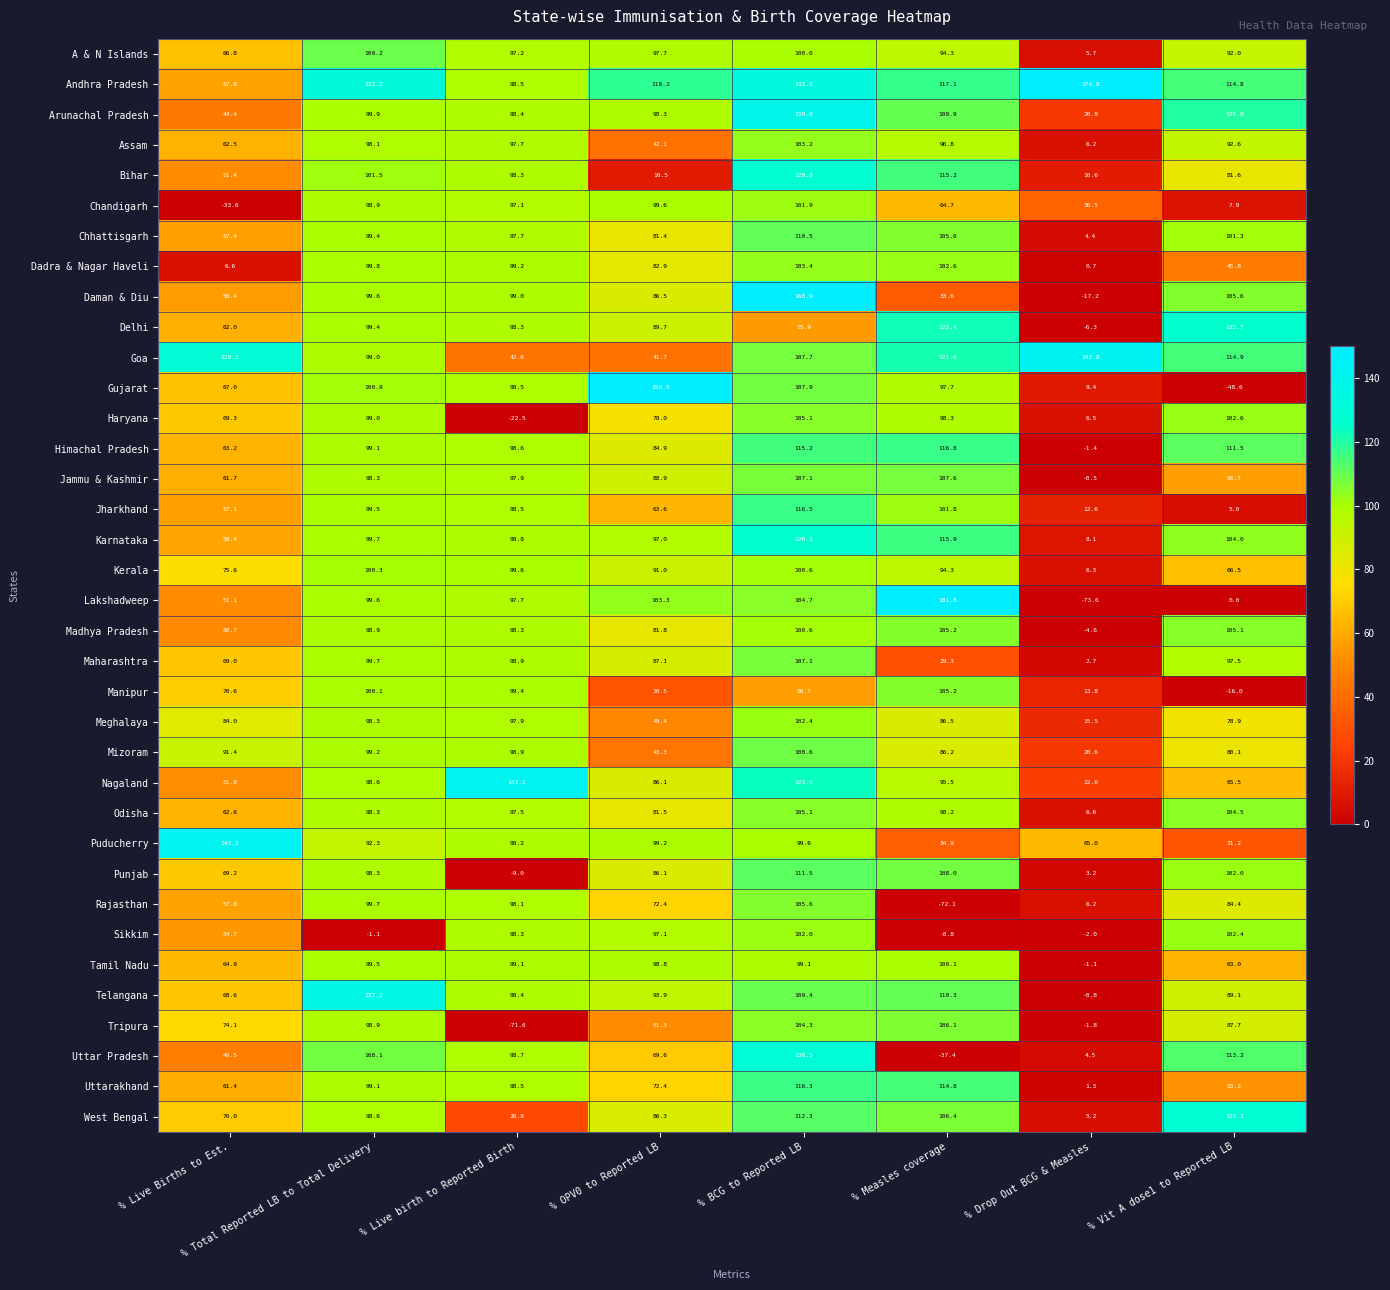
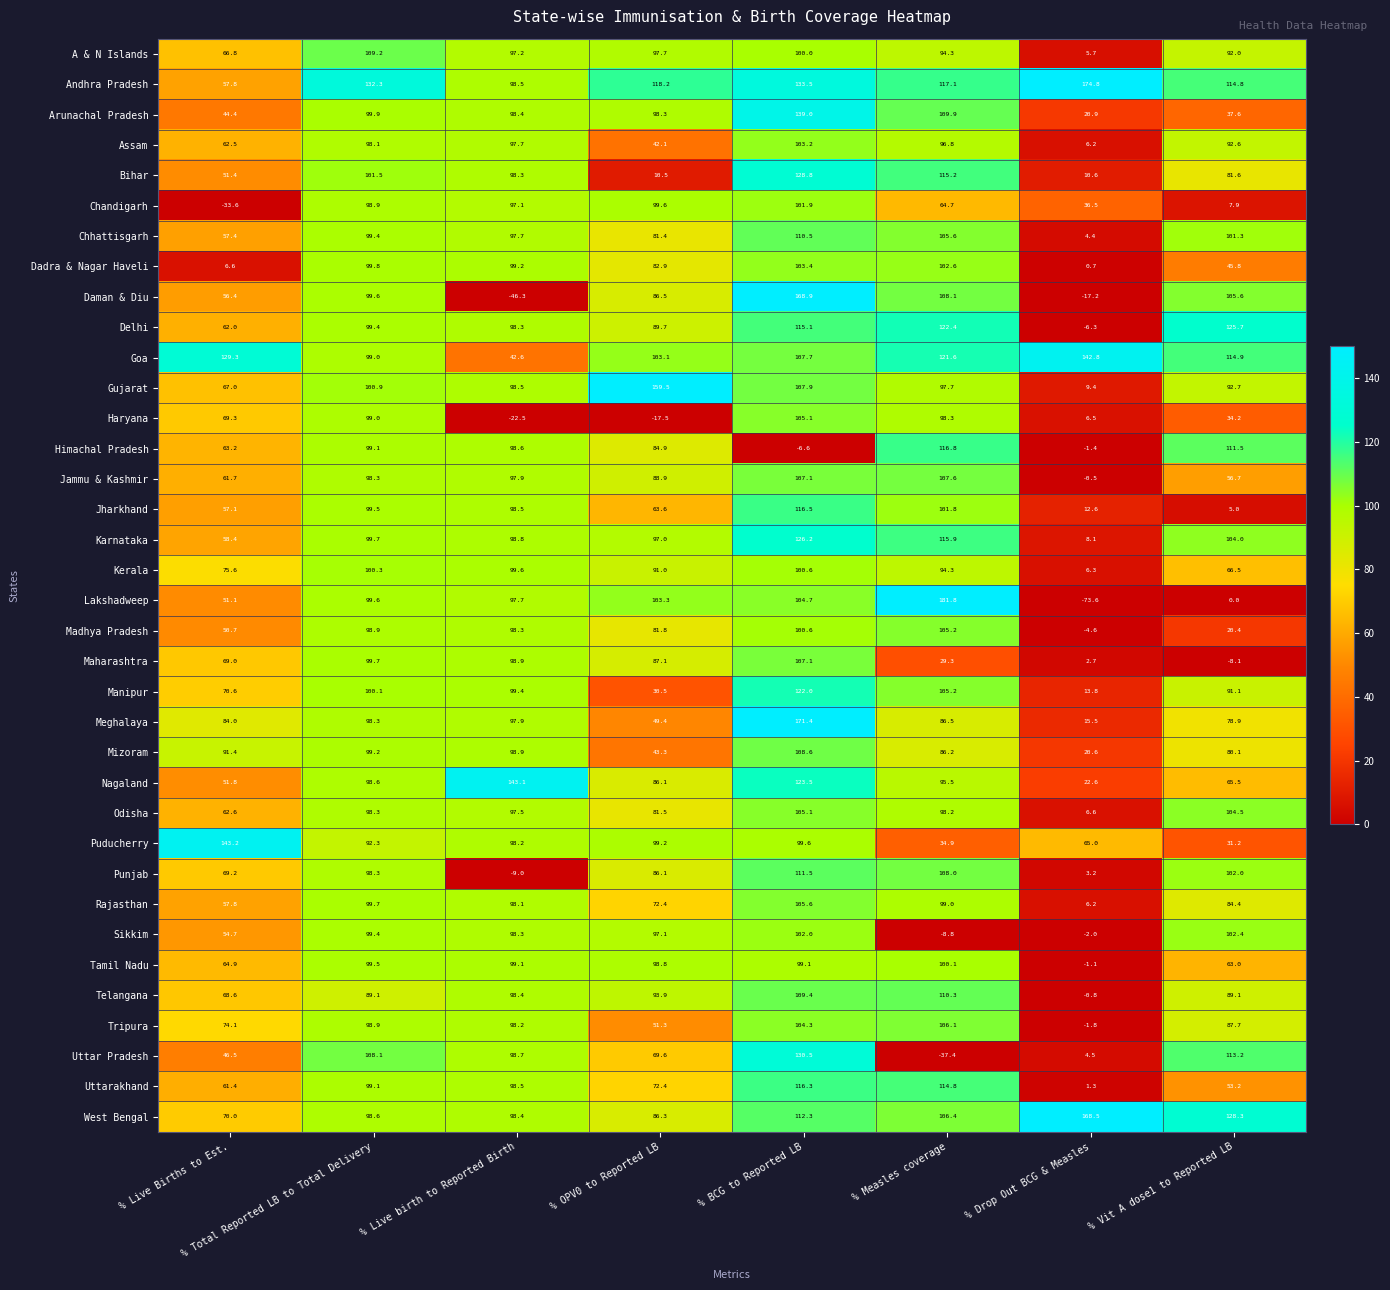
Arunachal Pradesh, % Vit A dose1 to Reported LB: 120.0 -> 37.6
Daman & Diu, % Live birth to Reported Birth: 99.0 -> -46.3
Daman & Diu, % Measles coverage: 33.6 -> 108.1
Delhi, % BCG to Reported LB: 55.9 -> 115.1
Goa, % OPV0 to Reported LB: 41.7 -> 103.1
Gujarat, % Vit A dose1 to Reported LB: -48.6 -> 92.7
Haryana, % OPV0 to Reported LB: 78.0 -> -17.5
Haryana, % Vit A dose1 to Reported LB: 102.6 -> 34.2
Himachal Pradesh, % BCG to Reported LB: 115.2 -> -6.6
Madhya Pradesh, % Vit A dose1 to Reported LB: 105.1 -> 20.4
Maharashtra, % Vit A dose1 to Reported LB: 97.5 -> -8.1
Manipur, % BCG to Reported LB: 56.7 -> 122.0
Manipur, % Vit A dose1 to Reported LB: -16.0 -> 91.1
Meghalaya, % BCG to Reported LB: 102.4 -> 171.4
Rajasthan, % Measles coverage: -72.1 -> 99.0
Sikkim, % Total Reported LB to Total Delivery: -1.1 -> 99.4
Telangana, % Total Reported LB to Total Delivery: 137.3 -> 89.1
Tripura, % Live birth to Reported Birth: -71.6 -> 98.2
West Bengal, % Live birth to Reported Birth: 26.8 -> 98.4
West Bengal, % Drop Out BCG & Measles: 5.2 -> 168.5
